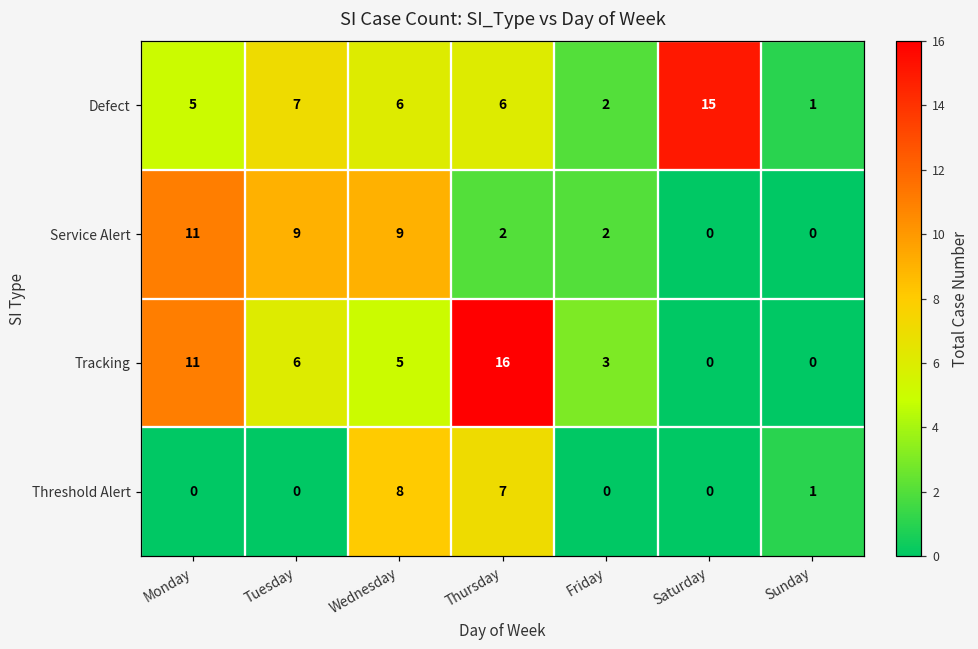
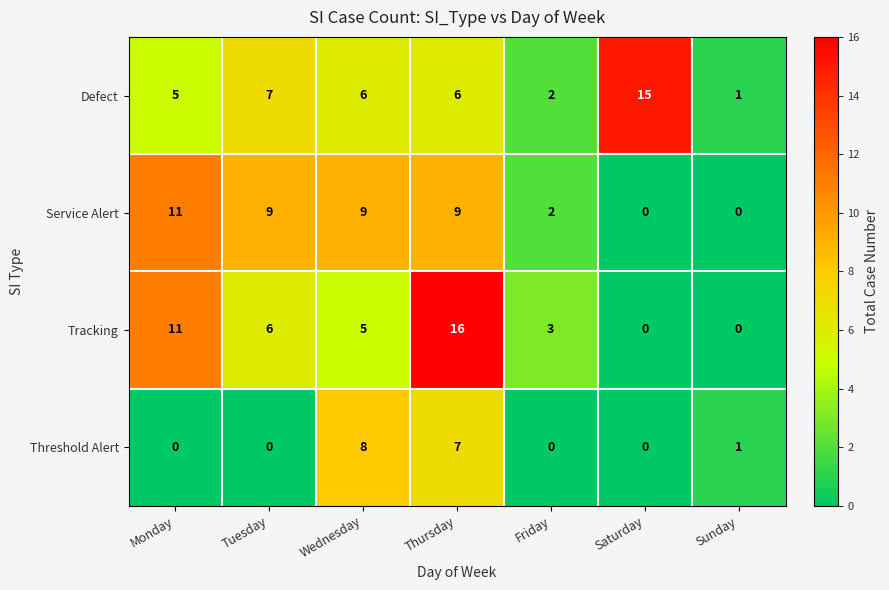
Service Alert, Thursday: 2 -> 9
